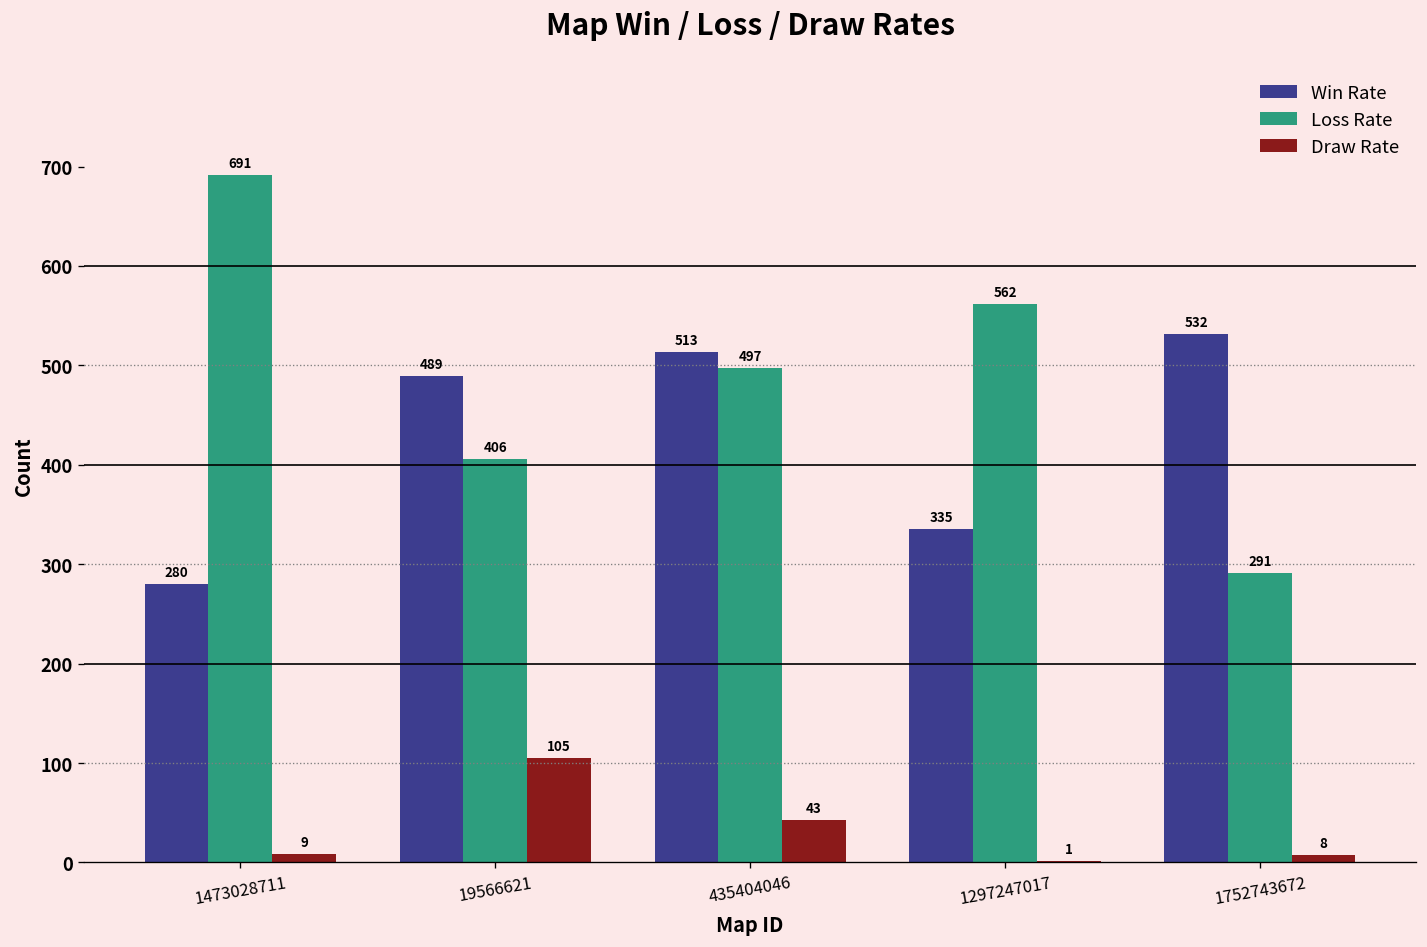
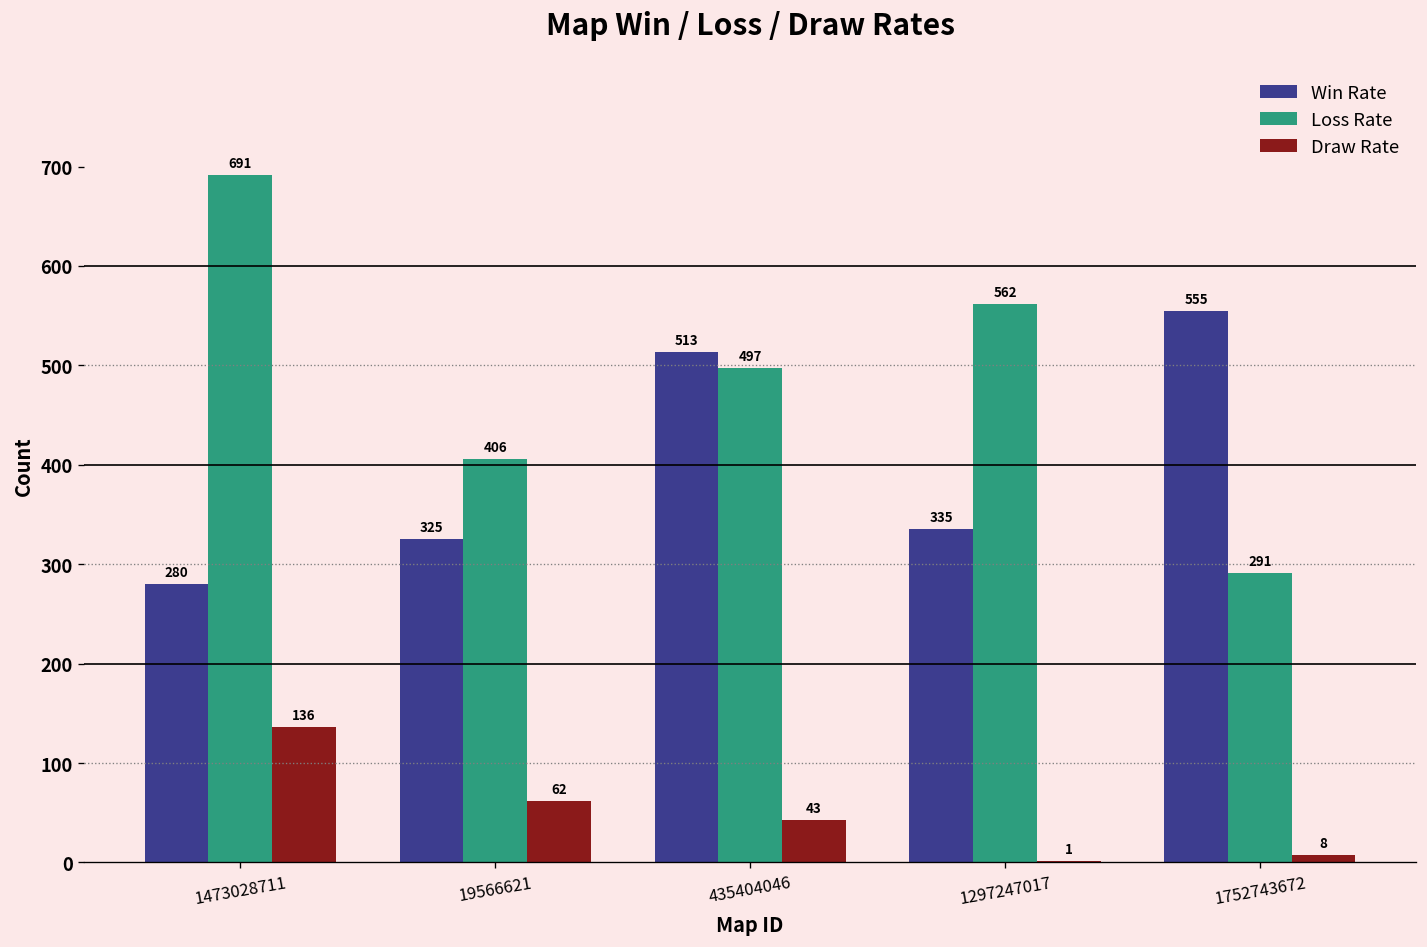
Draw Rate, 1473028711: 9 -> 136
Win Rate, 19566621: 489 -> 325
Draw Rate, 19566621: 105 -> 62
Win Rate, 1752743672: 532 -> 555
